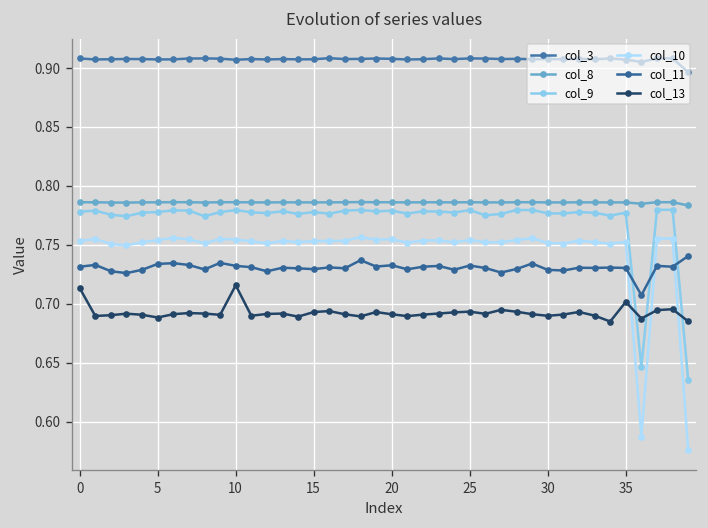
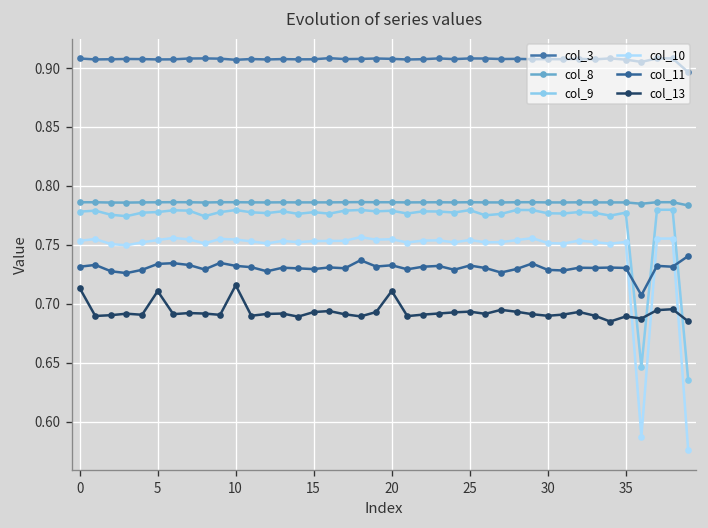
col_13, 5: 0.69 -> 0.71
col_13, 20: 0.69 -> 0.71
col_13, 35: 0.70 -> 0.69
